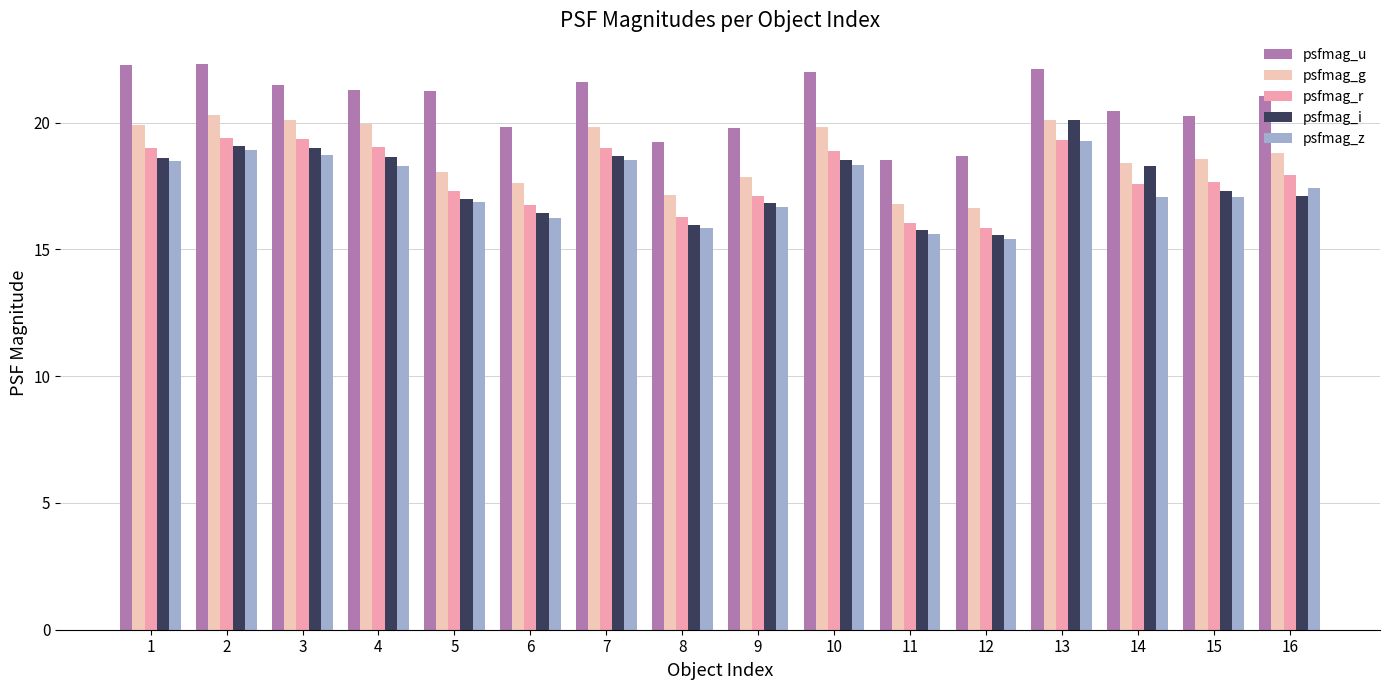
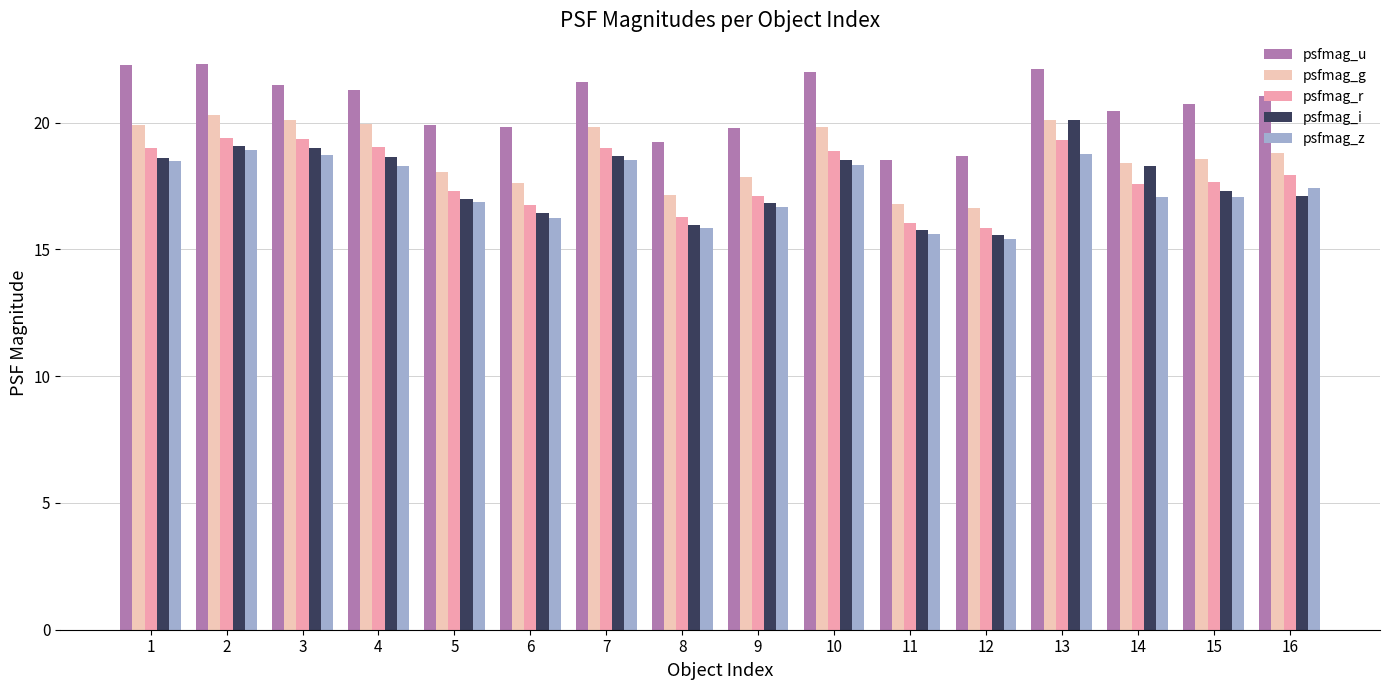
psfmag_u, 5: 21.3 -> 19.9
psfmag_z, 13: 19.3 -> 18.7
psfmag_u, 15: 20.2 -> 20.7
